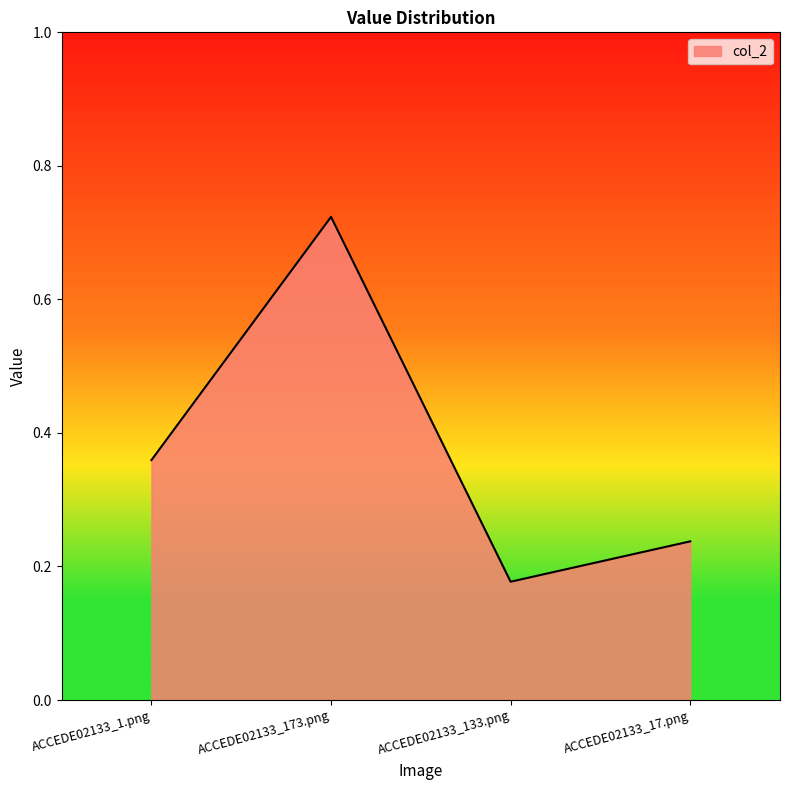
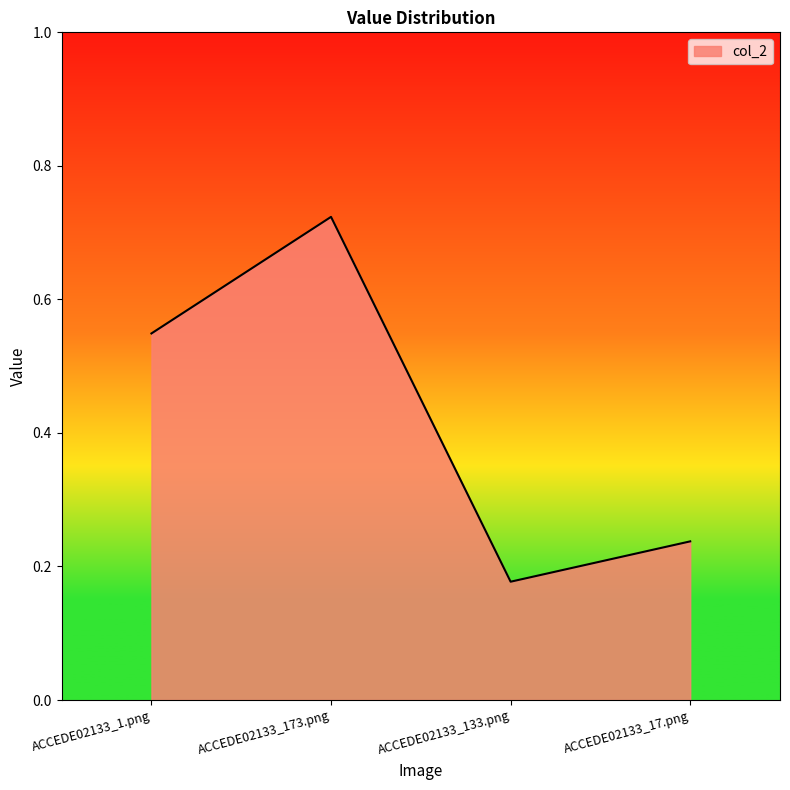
ACCEDE02133_1.png: 0.36 -> 0.55
